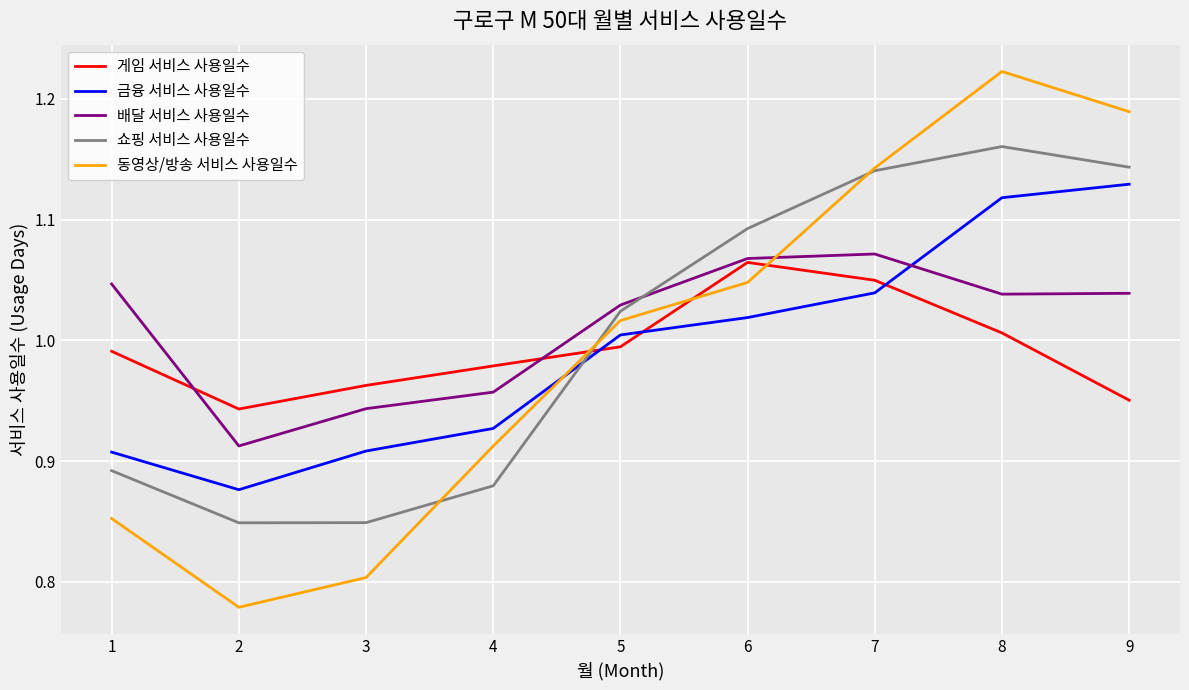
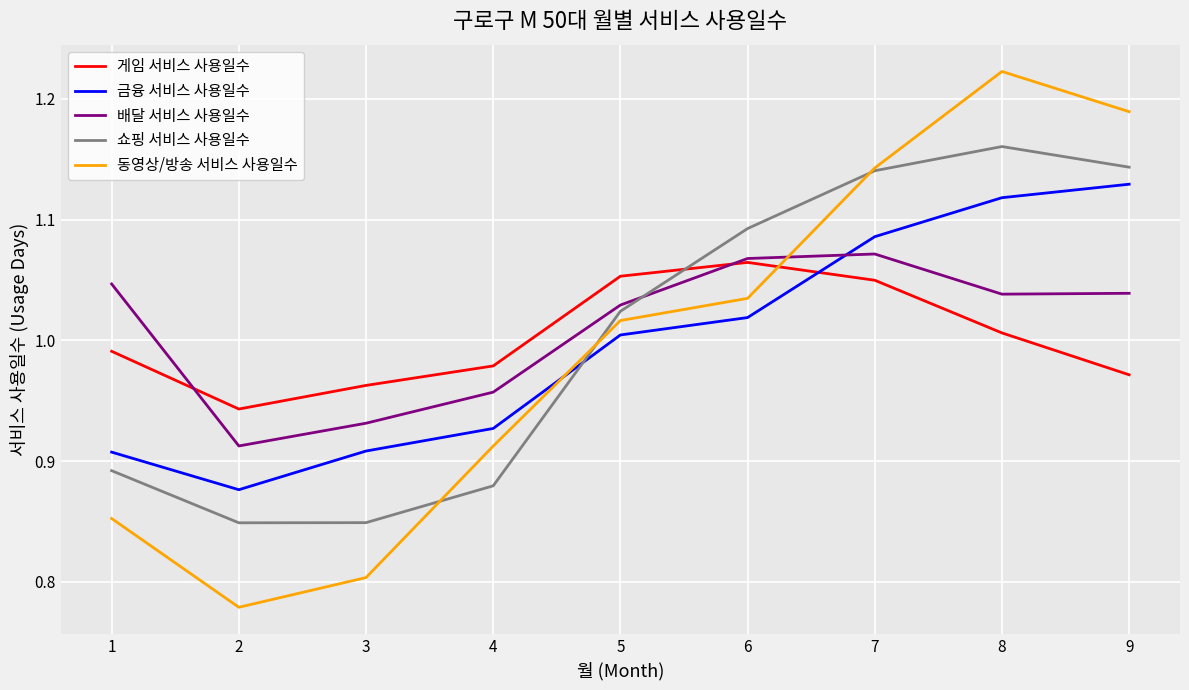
배달 서비스 사용일수, 3: 0.944 -> 0.931
게임 서비스 사용일수, 5: 0.995 -> 1.053
동영상/방송 서비스 사용일수, 6: 1.048 -> 1.035
금융 서비스 사용일수, 7: 1.039 -> 1.086
게임 서비스 사용일수, 9: 0.951 -> 0.972
